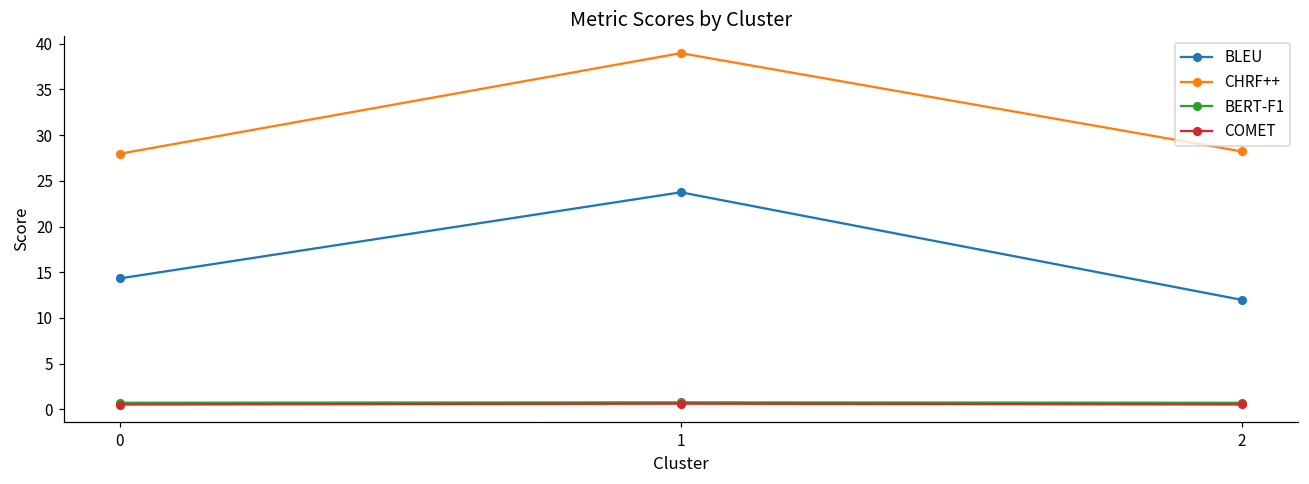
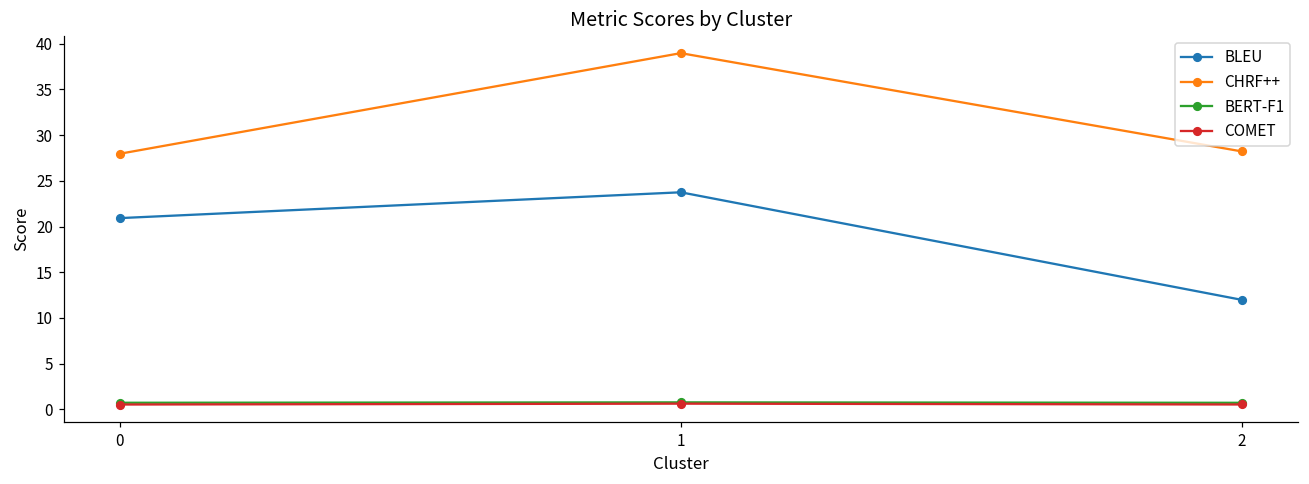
BLEU, 0: 14 -> 21
